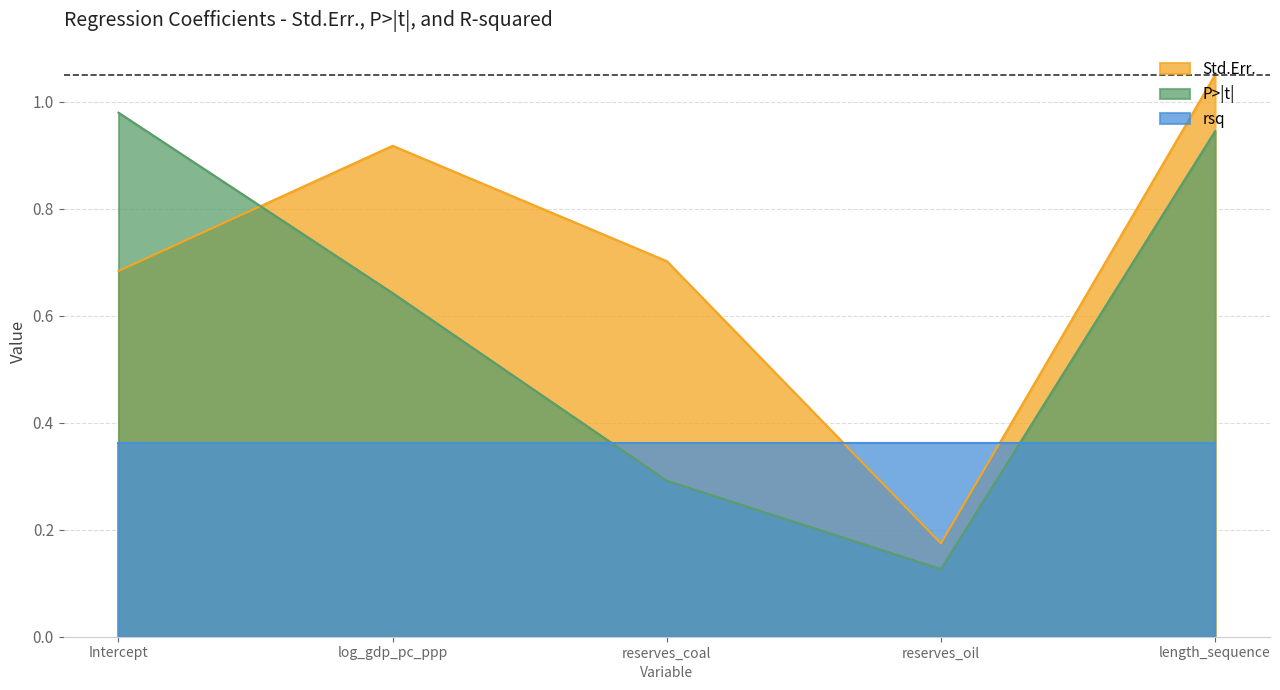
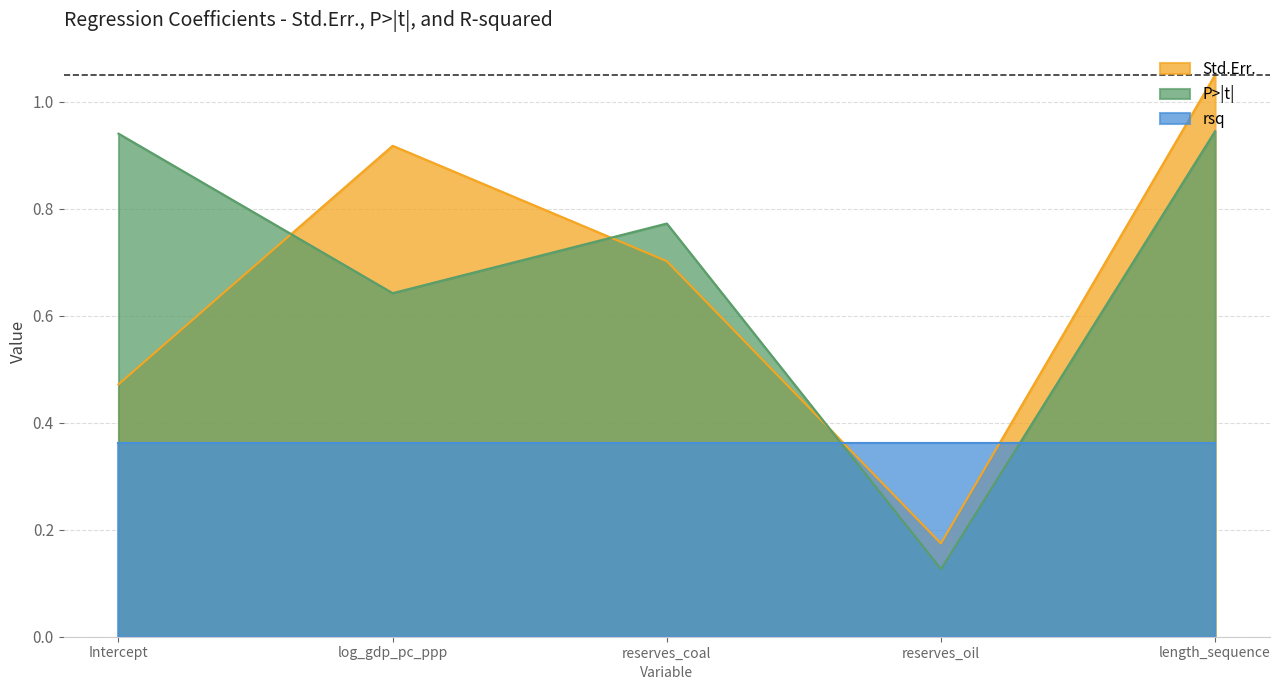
Std.Err., Intercept: 0.68 -> 0.47
P>|t|, Intercept: 0.98 -> 0.94
P>|t|, reserves_coal: 0.29 -> 0.77
